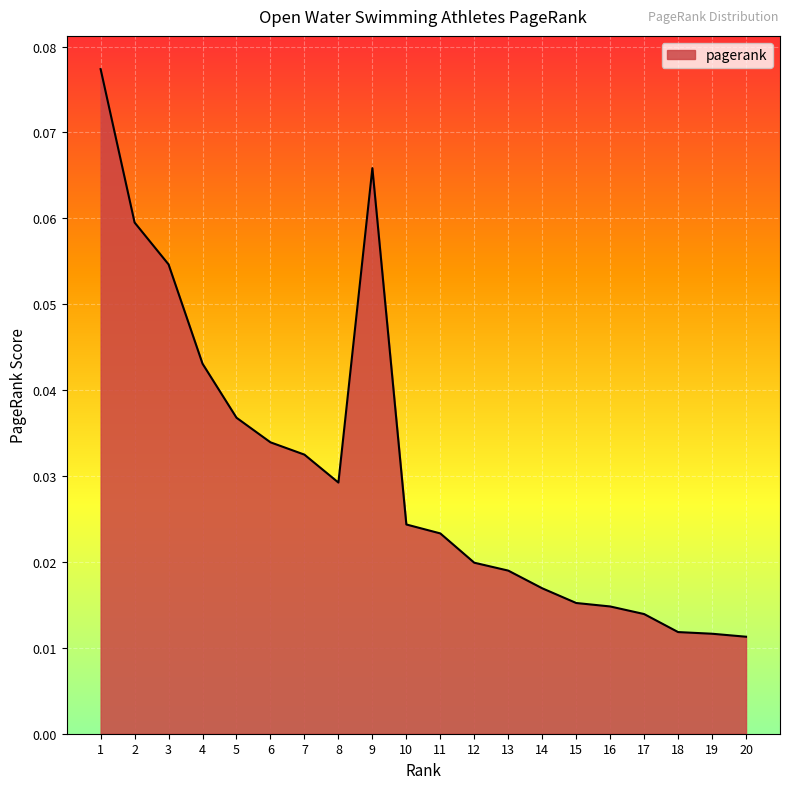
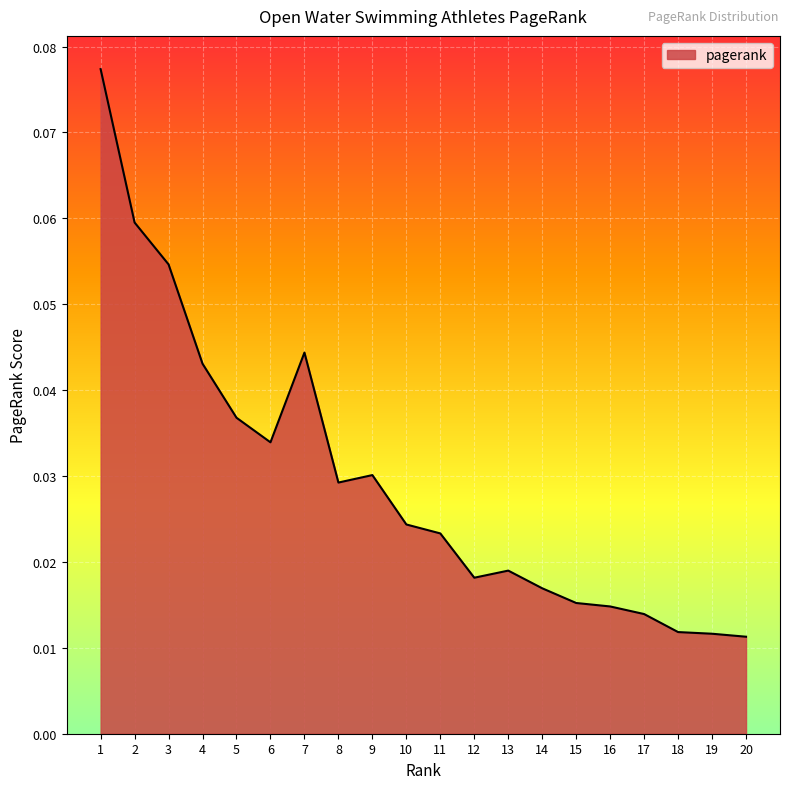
7: 0.032 -> 0.044
9: 0.066 -> 0.030
12: 0.020 -> 0.018
